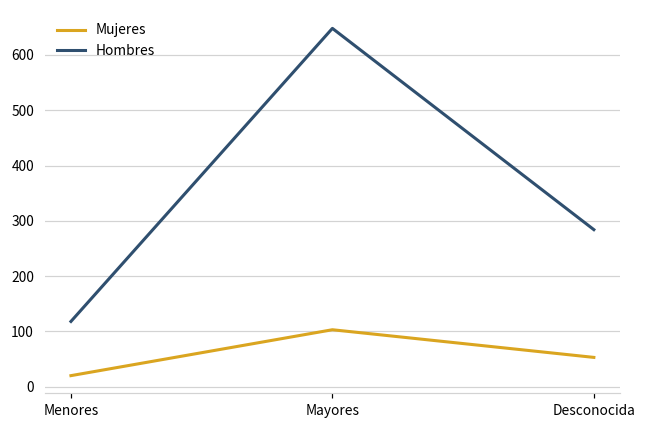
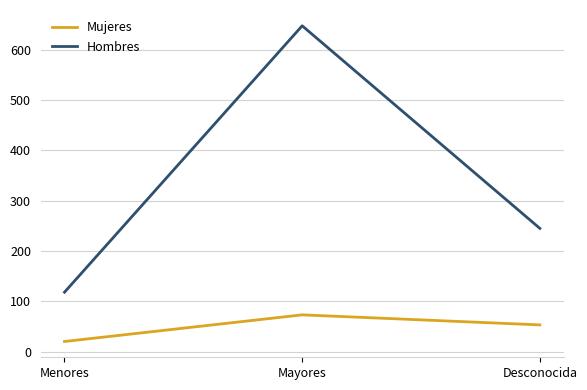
Mujeres, Mayores: 100 -> 70
Hombres, Desconocida: 280 -> 250
